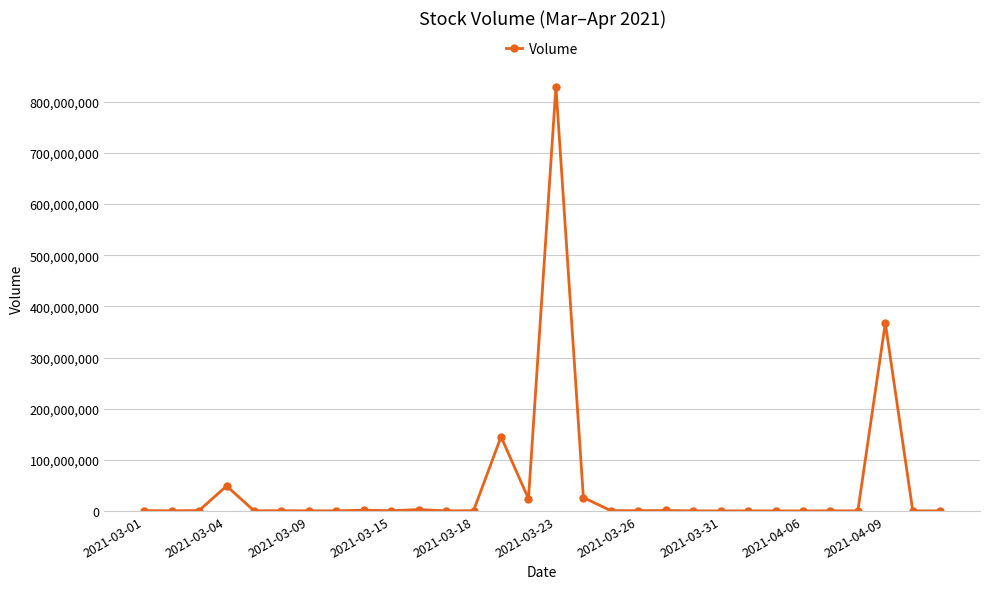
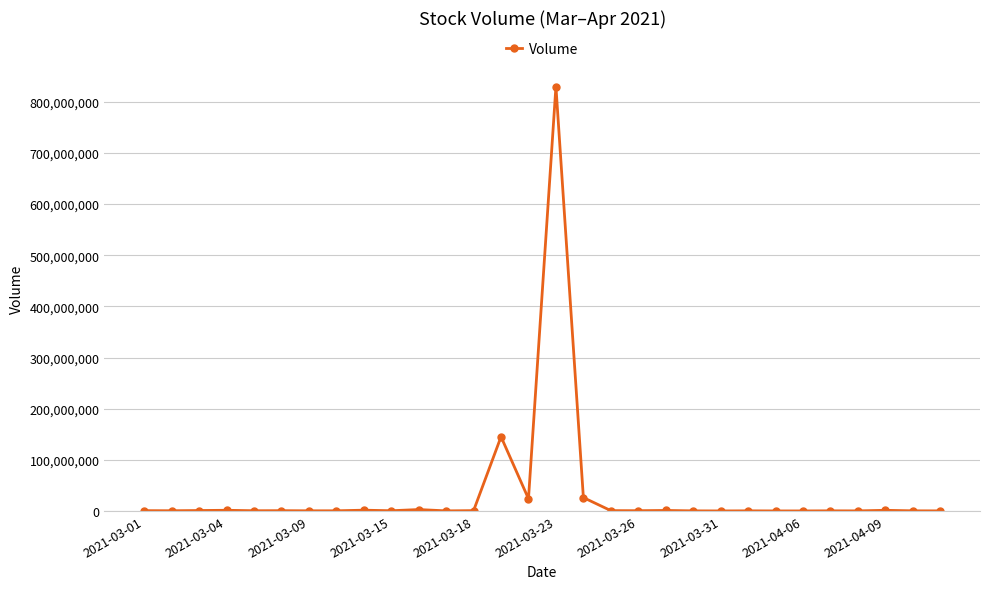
2021-03-04: 50,000,000 -> 0
2021-04-09: 370,000,000 -> 0
